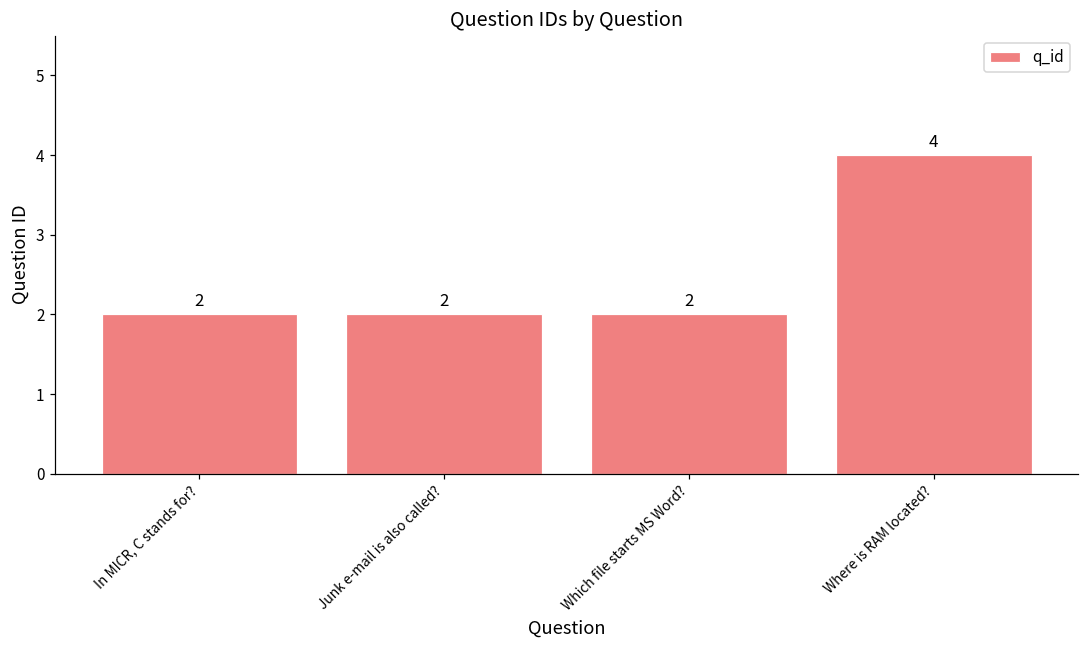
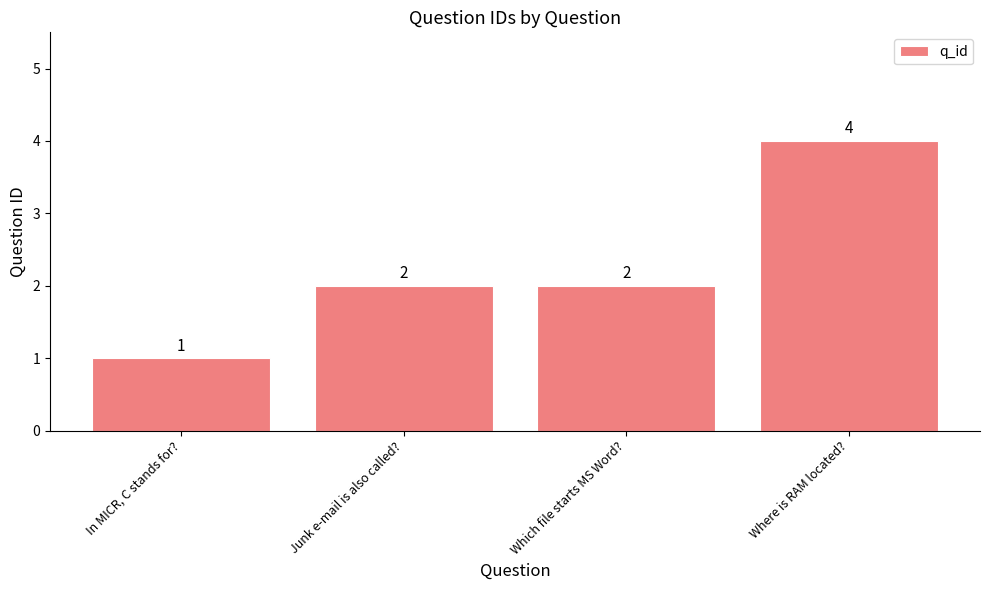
In MICR, C stands for?: 2 -> 1
